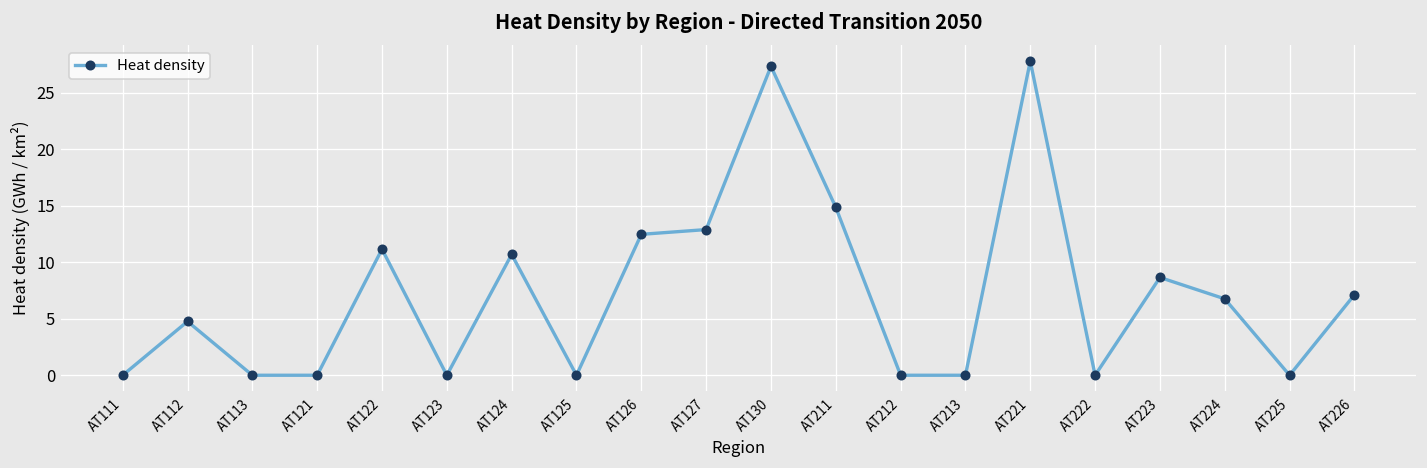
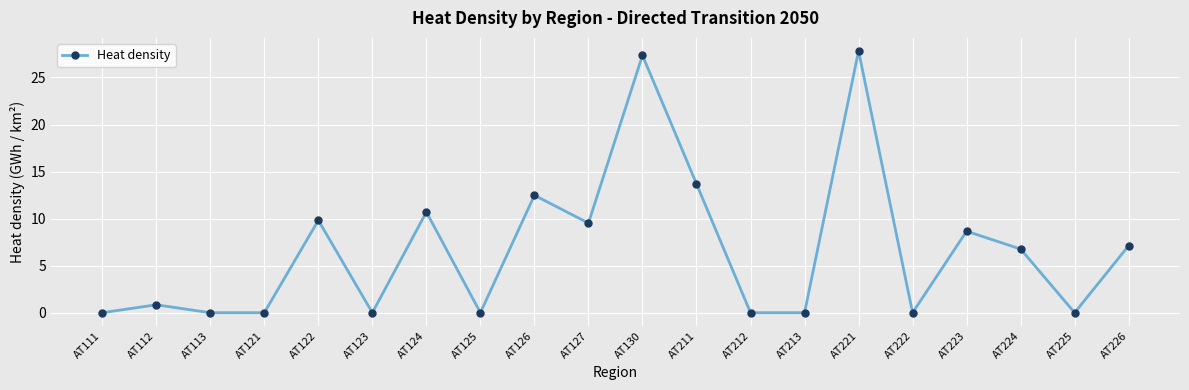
AT112: 5 -> 1
AT122: 11 -> 10
AT127: 13 -> 10
AT211: 15 -> 14
